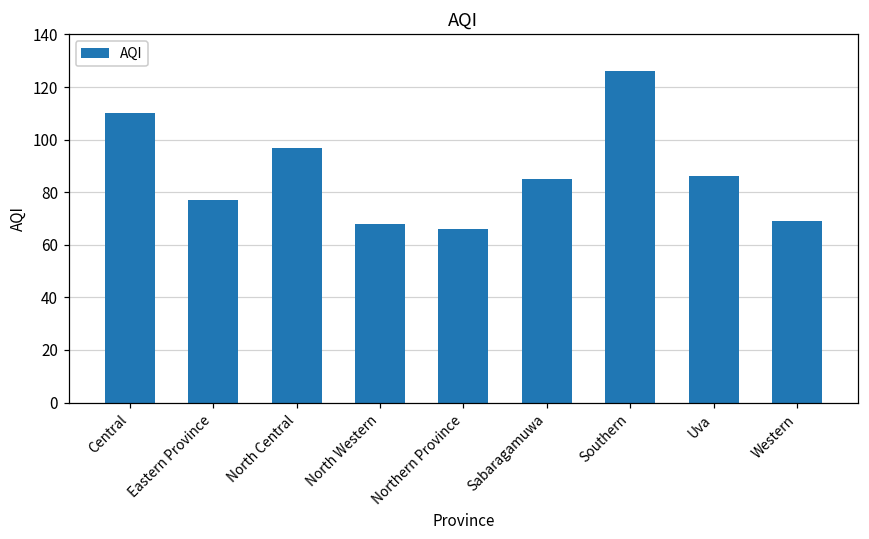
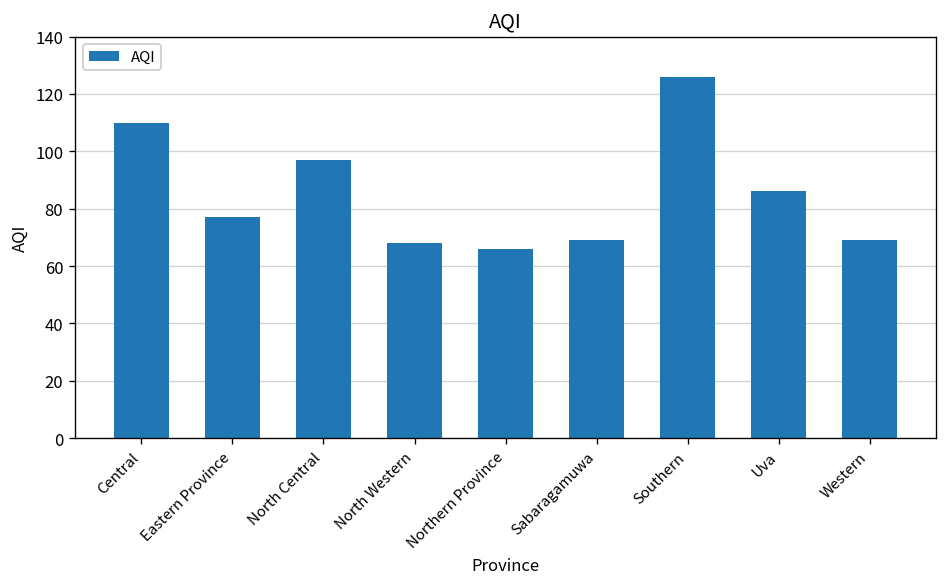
Sabaragamuwa: 85 -> 69
